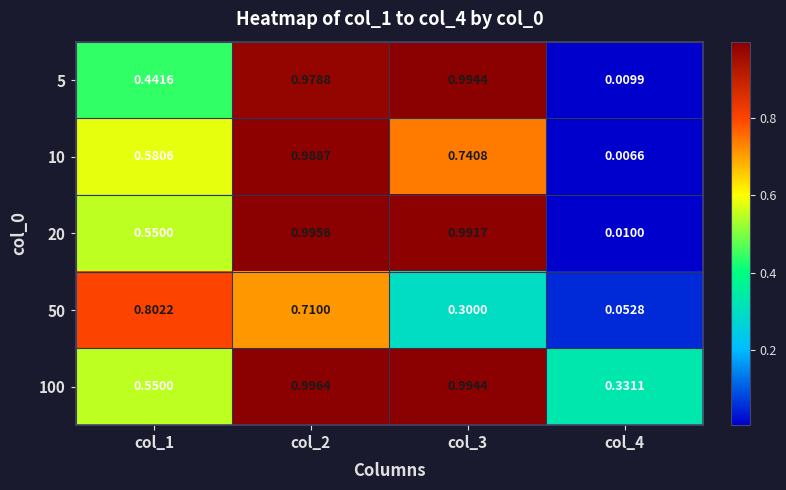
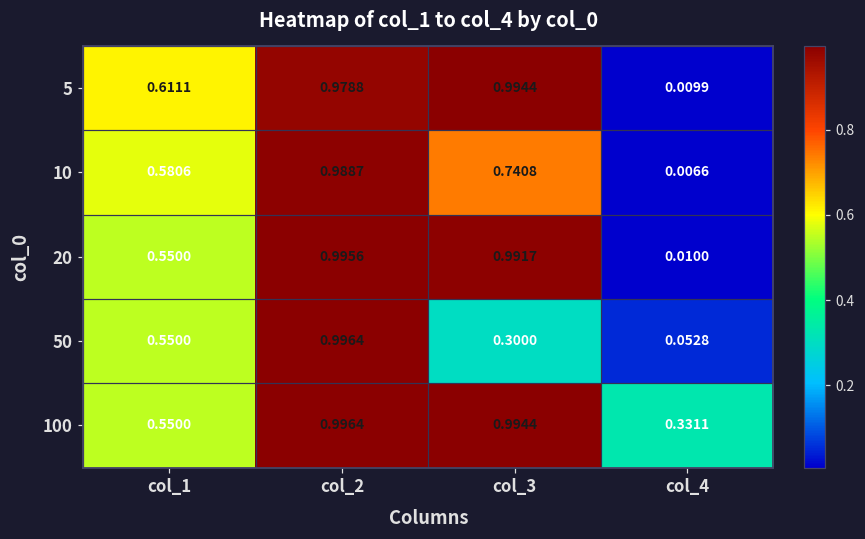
5, col_1: 0.4416 -> 0.6111
50, col_1: 0.8022 -> 0.5500
50, col_2: 0.7100 -> 0.9964
